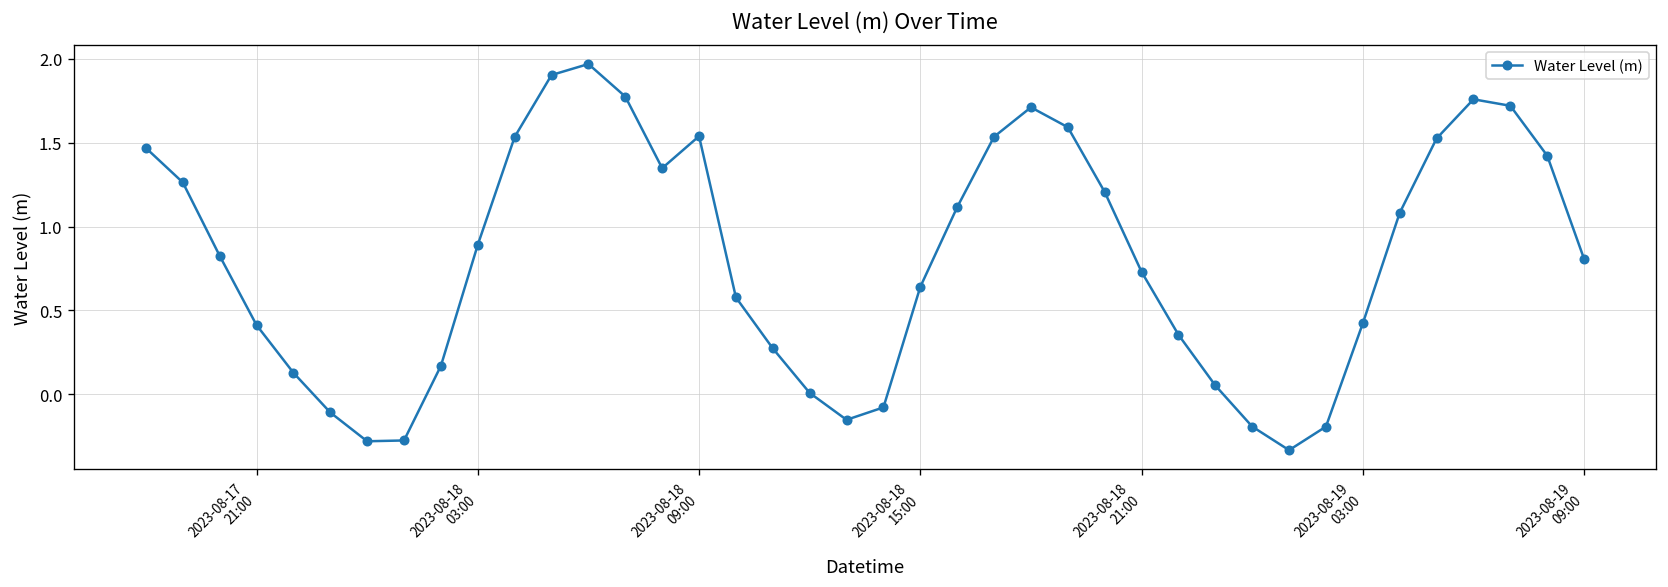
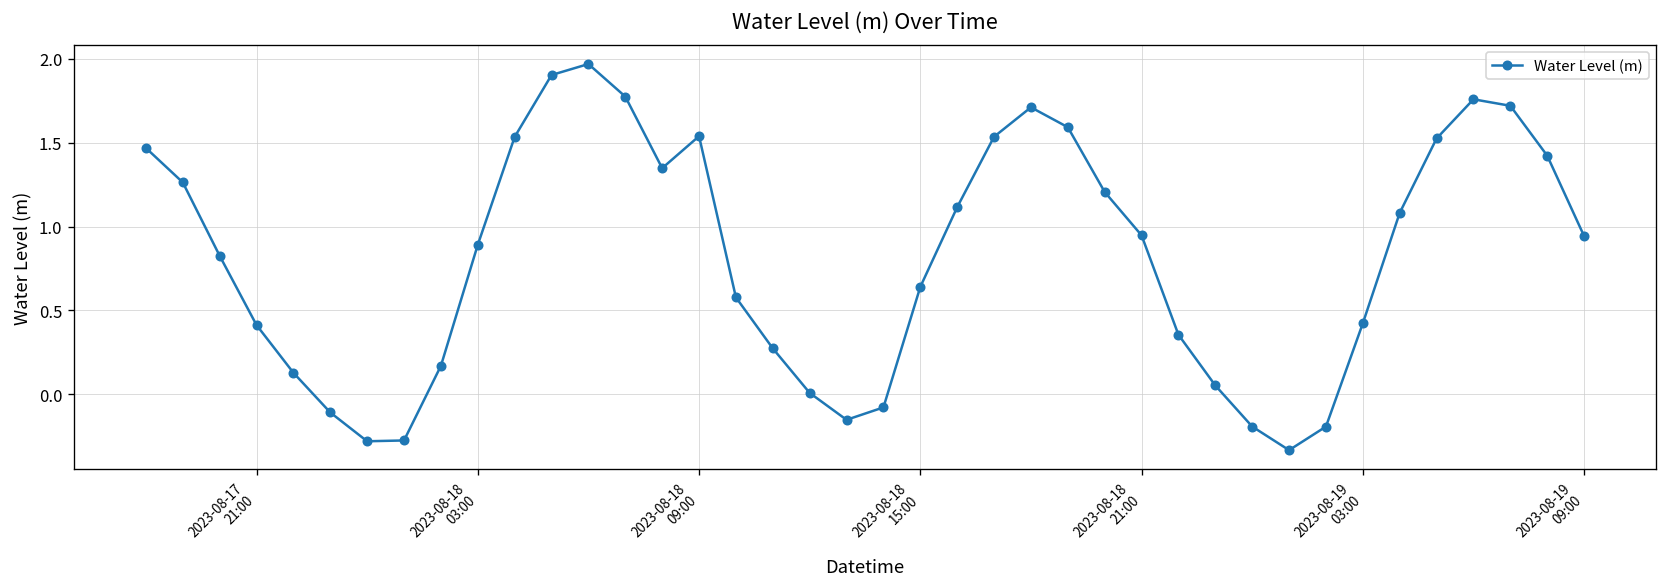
2023-08-18 21:00: 0.73 -> 0.95
2023-08-19 09:00: 0.81 -> 0.94
